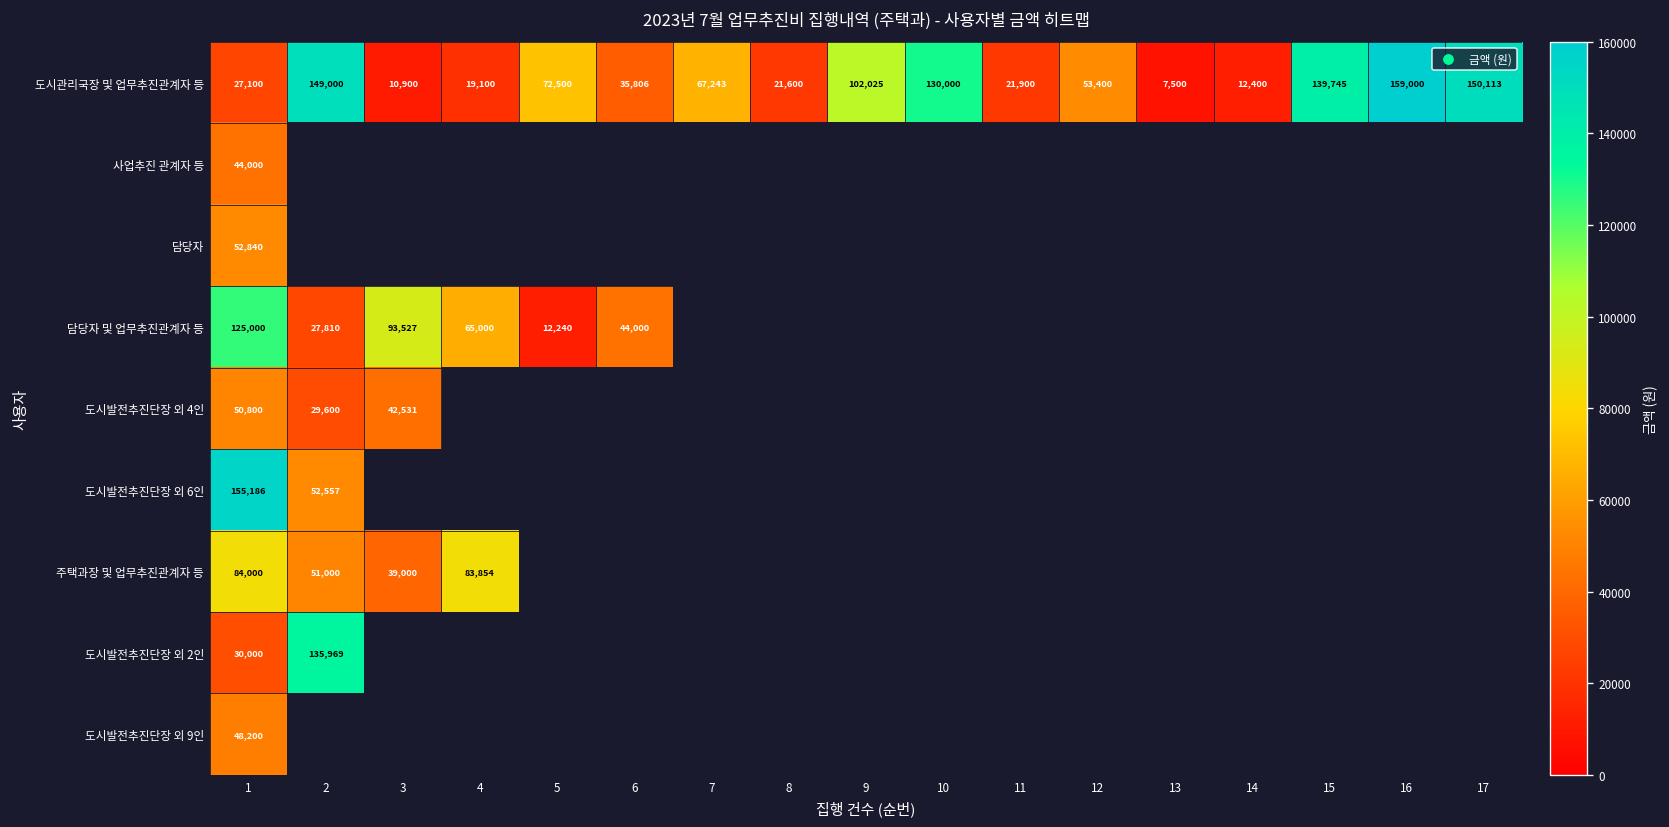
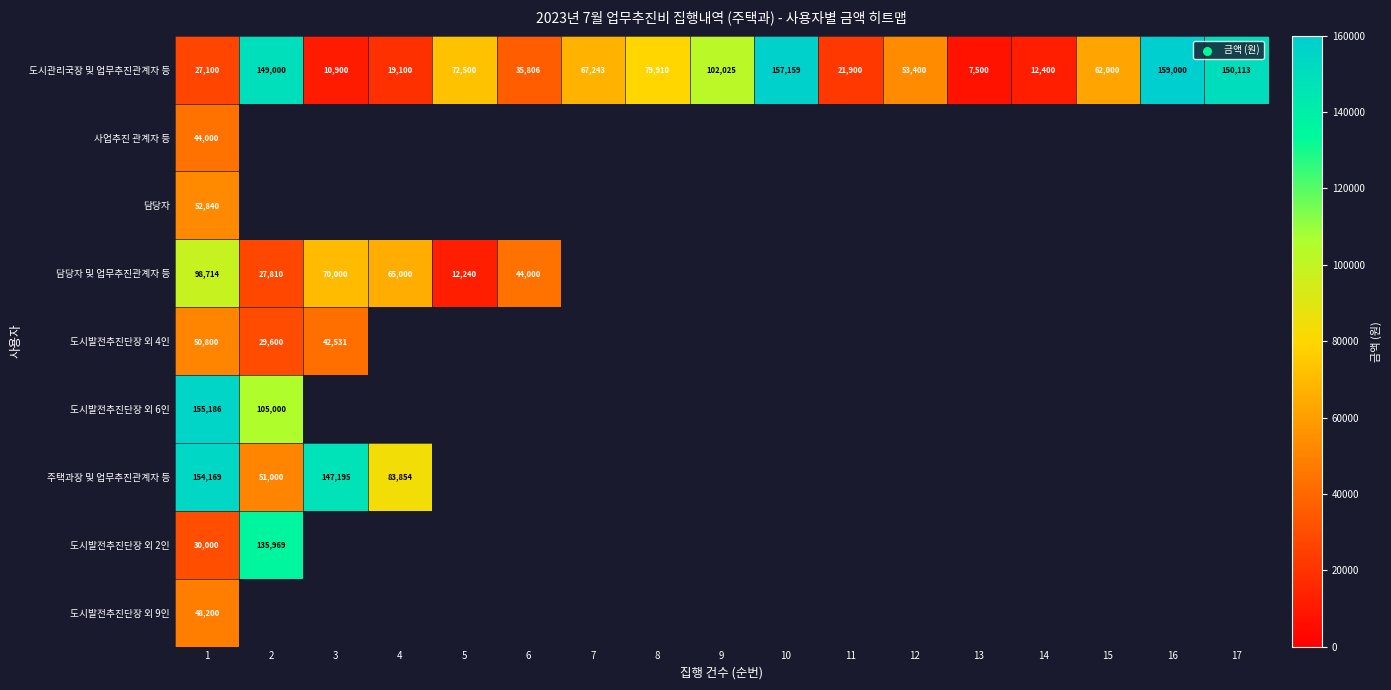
도시관리국장 및 업무추진관계자 등, 8: 21,600 -> 79,910
도시관리국장 및 업무추진관계자 등, 10: 130,000 -> 157,159
도시관리국장 및 업무추진관계자 등, 15: 139,745 -> 62,000
담당자 및 업무추진관계자 등, 1: 125,000 -> 98,714
담당자 및 업무추진관계자 등, 3: 93,527 -> 70,000
도시발전추진단장 외 6인, 2: 52,557 -> 105,000
주택과장 및 업무추진관계자 등, 1: 84,000 -> 154,169
주택과장 및 업무추진관계자 등, 3: 39,000 -> 147,195
